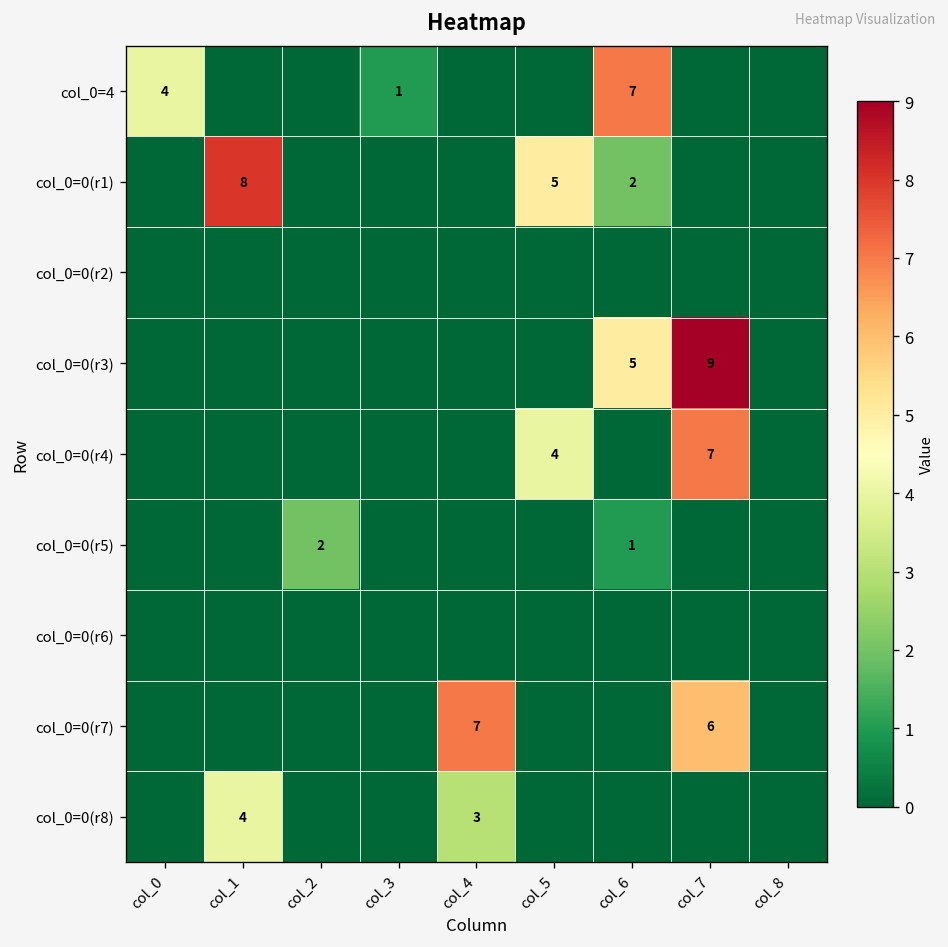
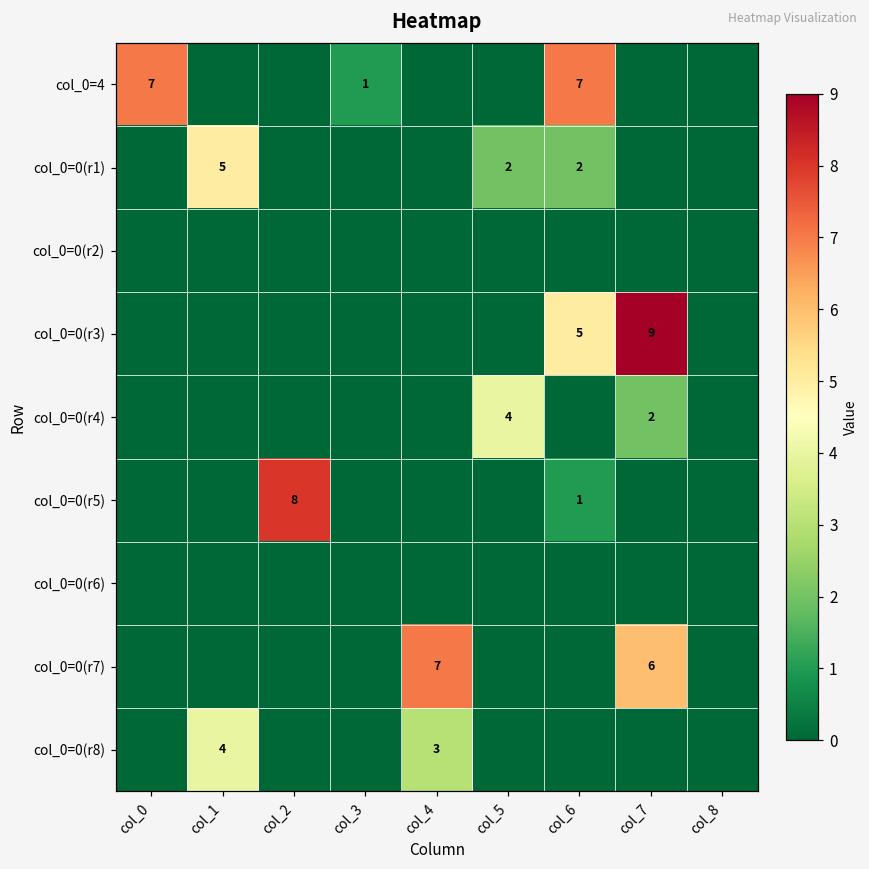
col_0=4, col_0: 4 -> 7
col_0=0(r1), col_1: 8 -> 5
col_0=0(r1), col_5: 5 -> 2
col_0=0(r4), col_7: 7 -> 2
col_0=0(r5), col_2: 2 -> 8
